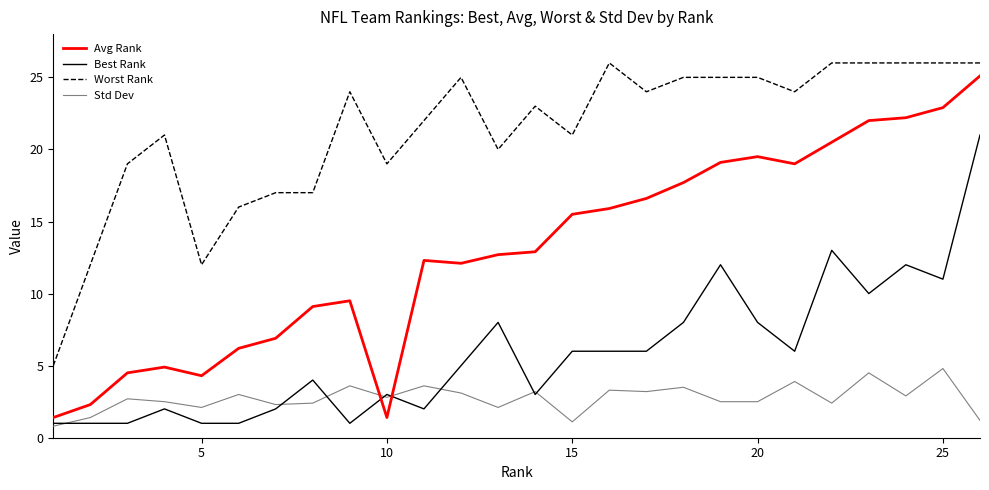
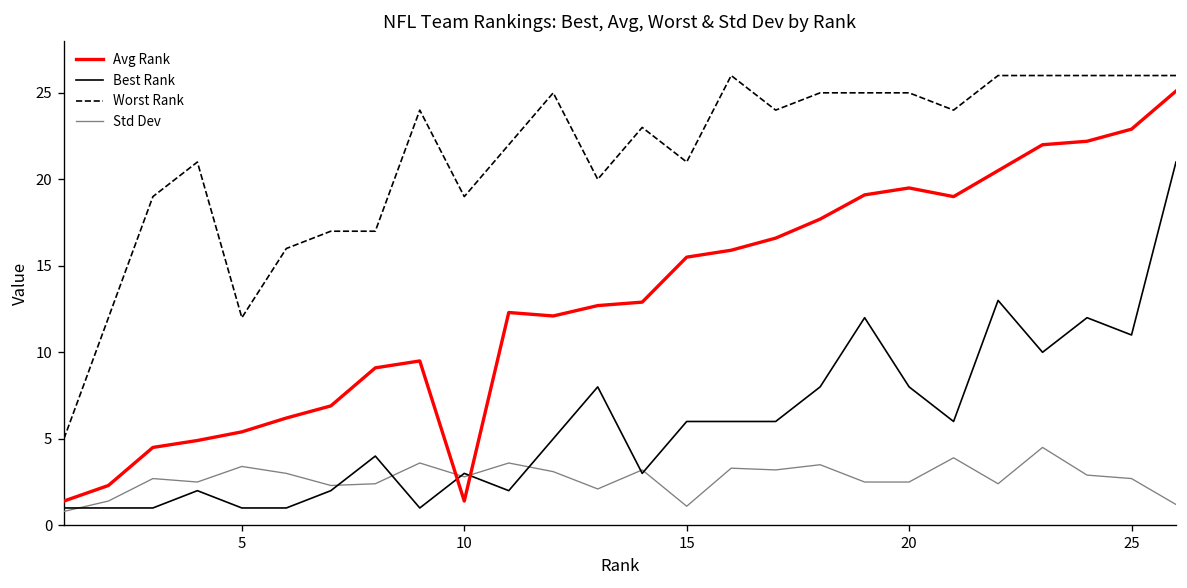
Avg Rank, 5: 4.3 -> 5.4
Std Dev, 5: 2.1 -> 3.4
Std Dev, 25: 4.8 -> 2.7
